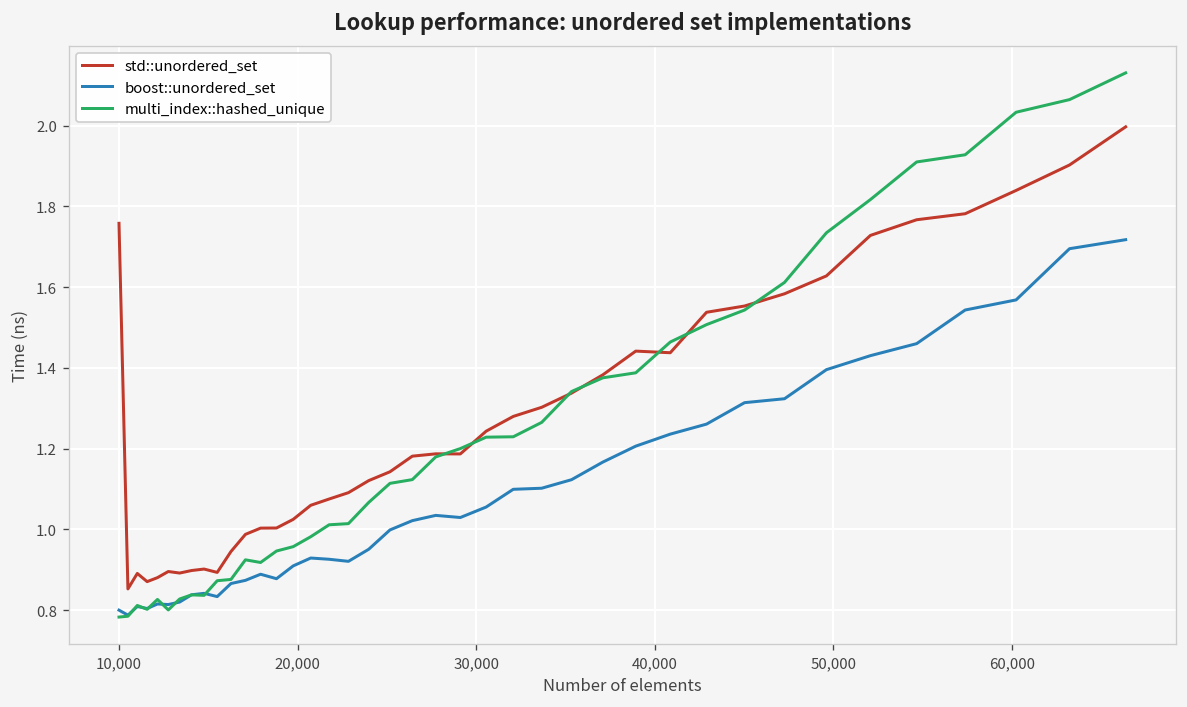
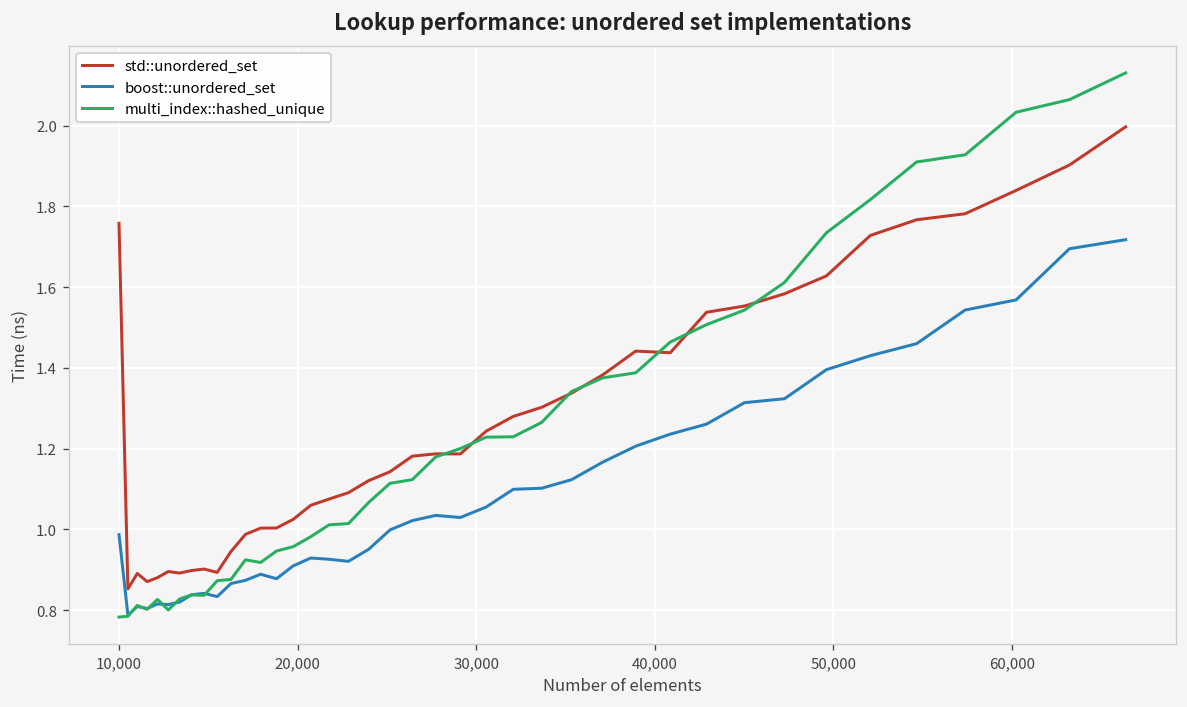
boost::unordered_set, 10,000: 0.80 -> 0.99
